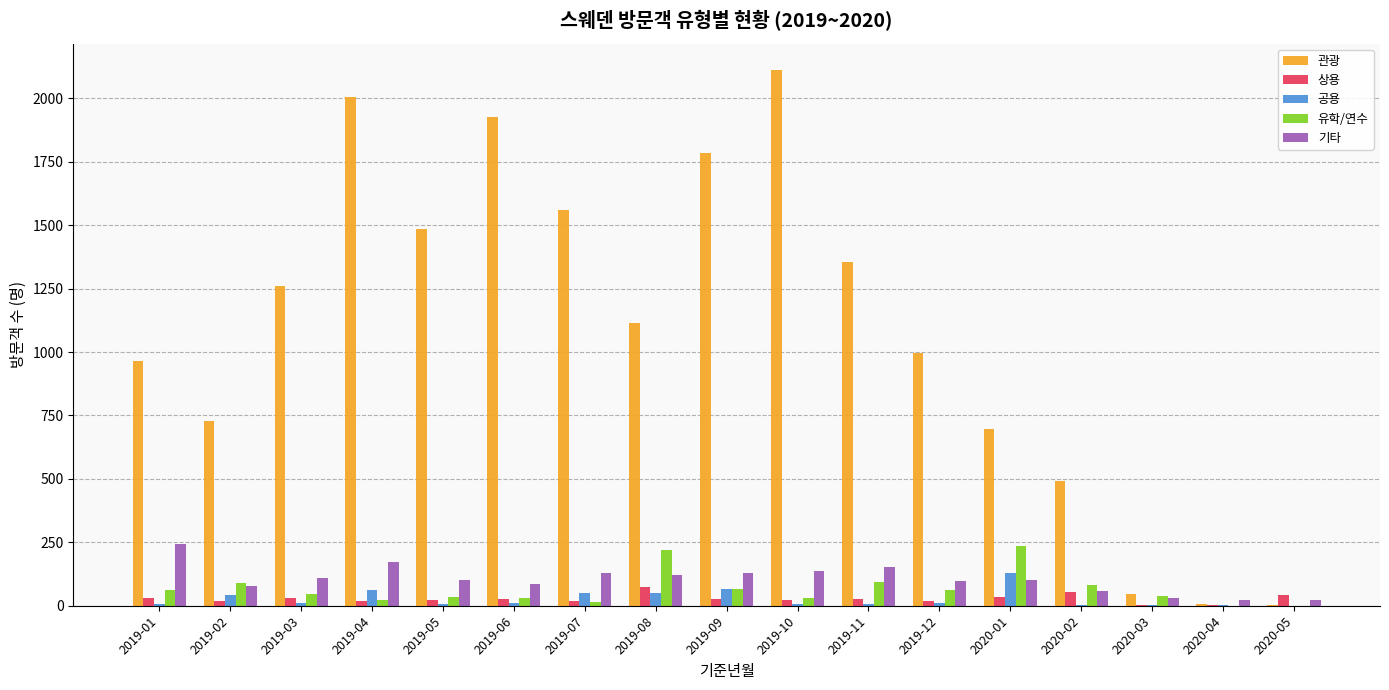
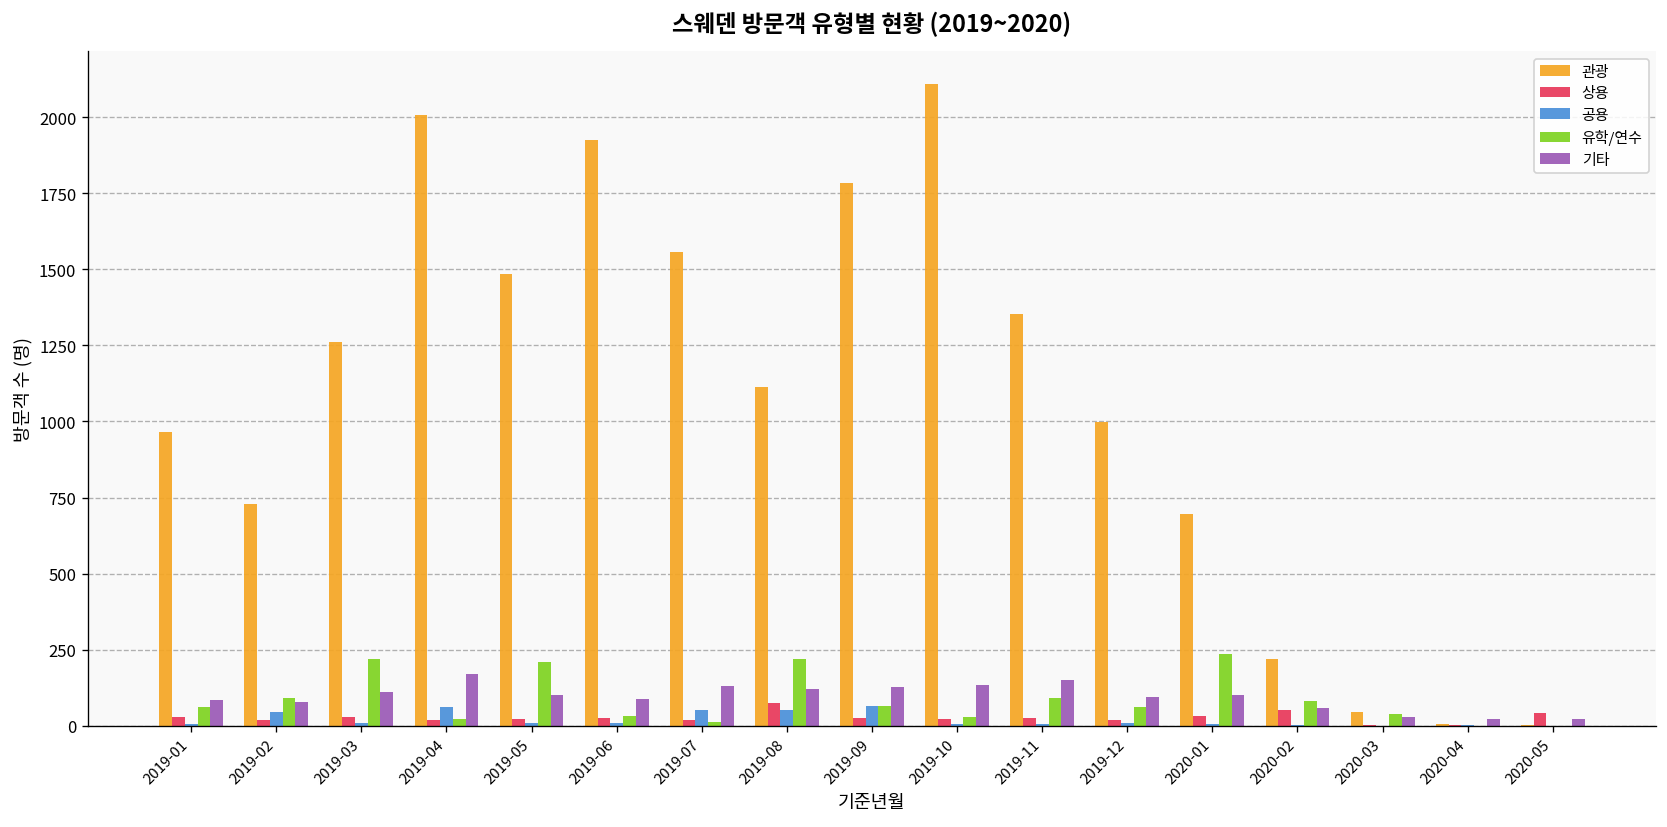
기타, 2019-01: 240 -> 90
유학/연수, 2019-03: 50 -> 220
유학/연수, 2019-05: 40 -> 210
공용, 2020-01: 130 -> 10
관광, 2020-02: 490 -> 220
